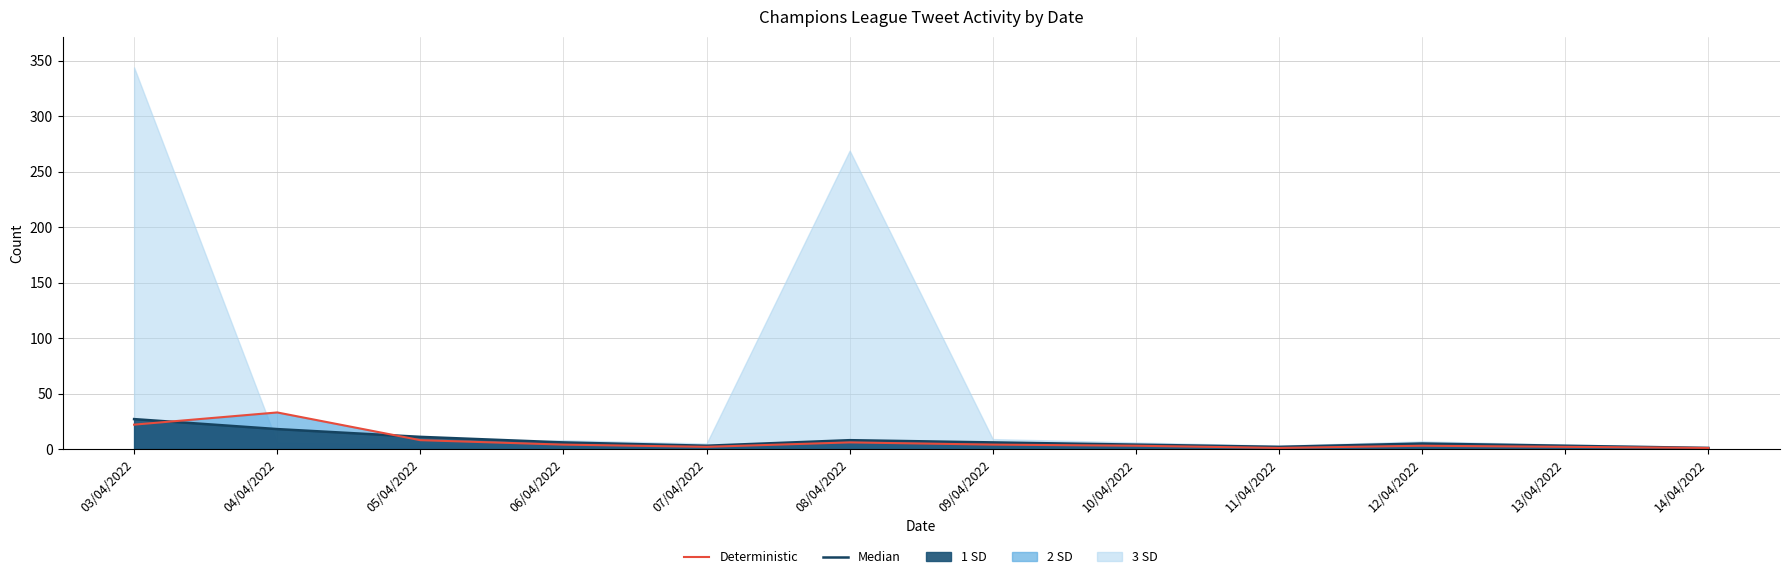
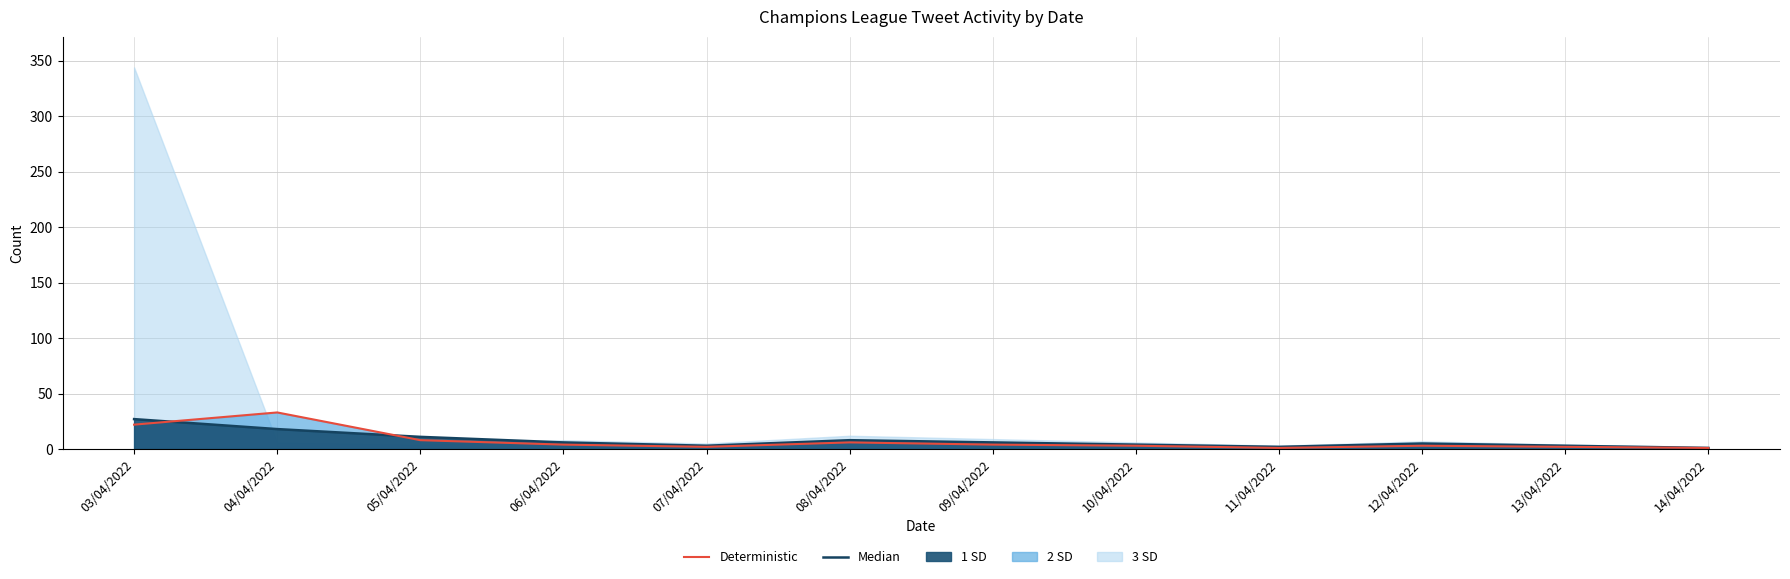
3 SD, 08/04/2022: 269 -> 12
